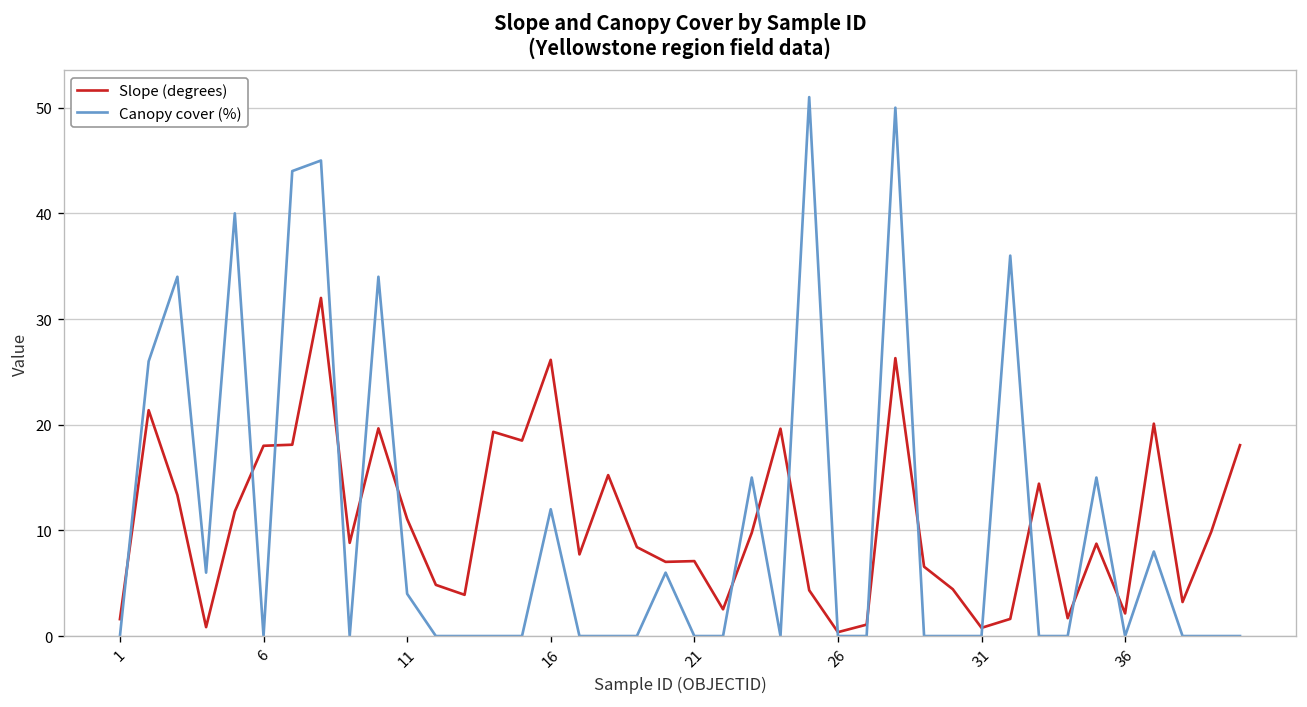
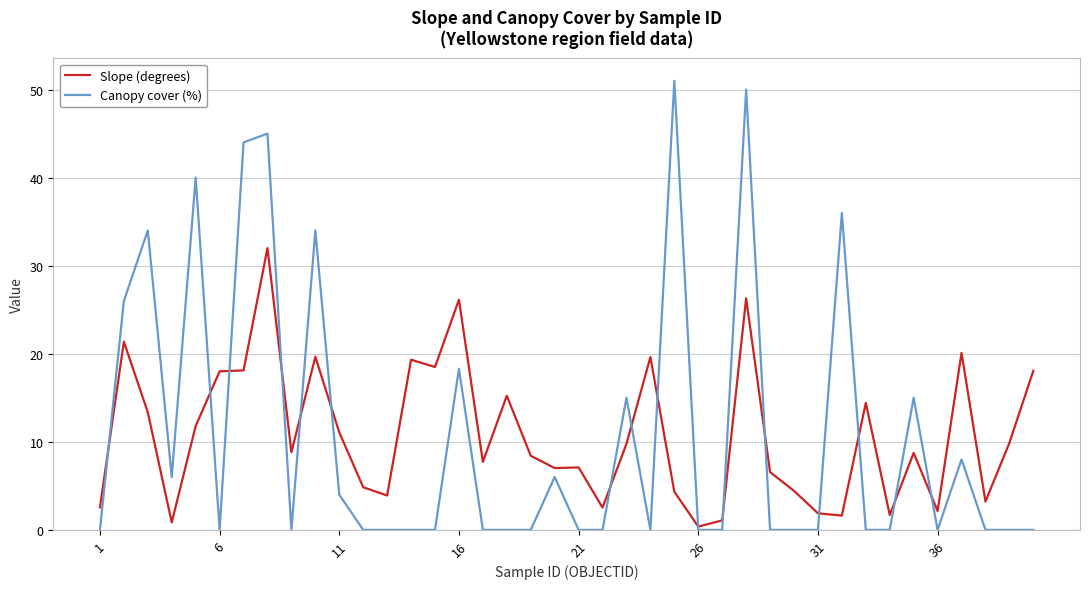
Slope (degrees), 1: 2 -> 3
Canopy cover (%), 16: 12 -> 18
Slope (degrees), 31: 1 -> 2
